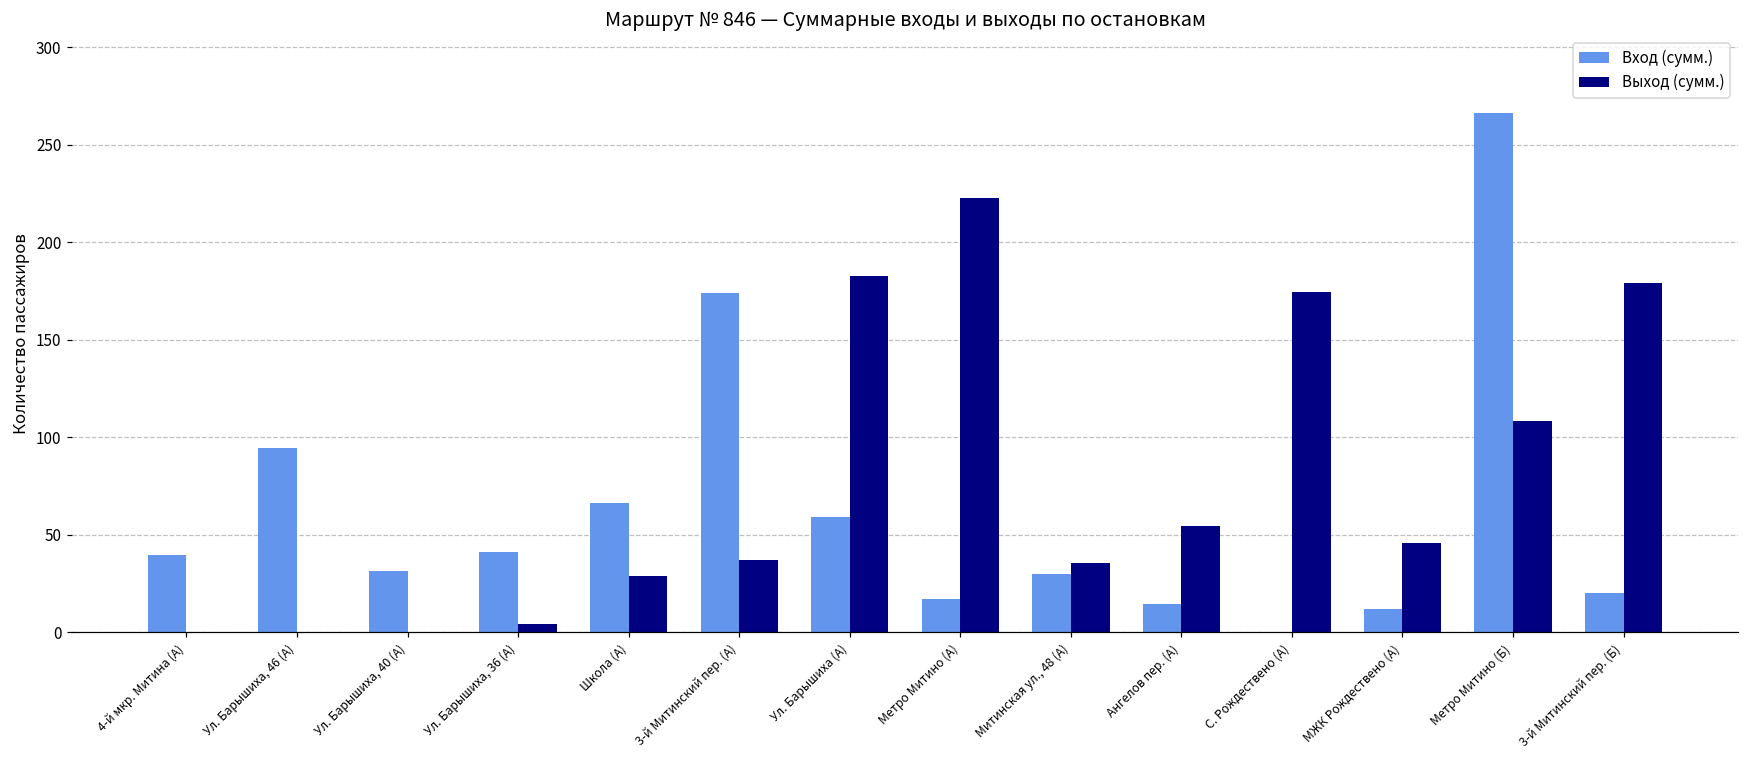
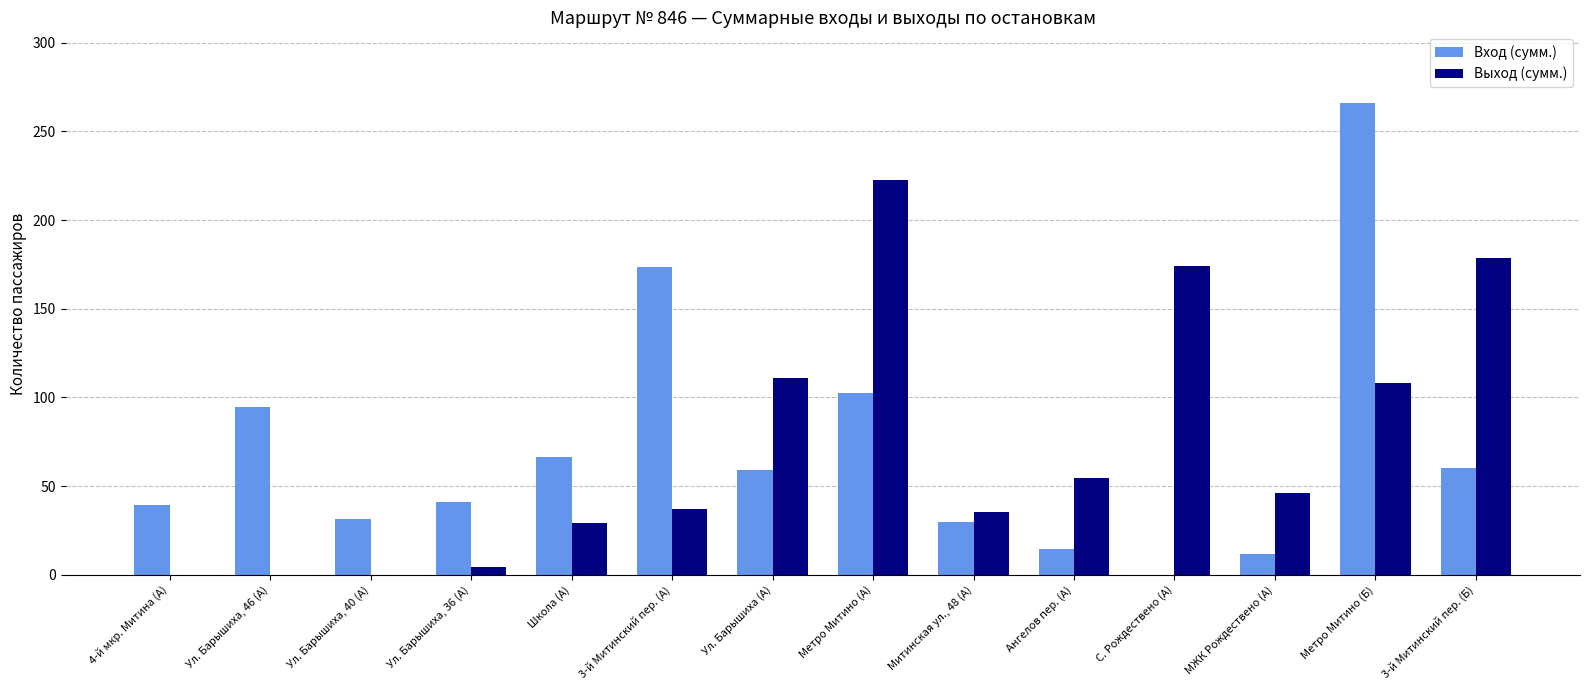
Выход (сумм.), Ул. Барышиха (А): 183 -> 111
Вход (сумм.), Метро Митино (А): 17 -> 102
Вход (сумм.), 3-й Митинский пер. (Б): 20 -> 60
